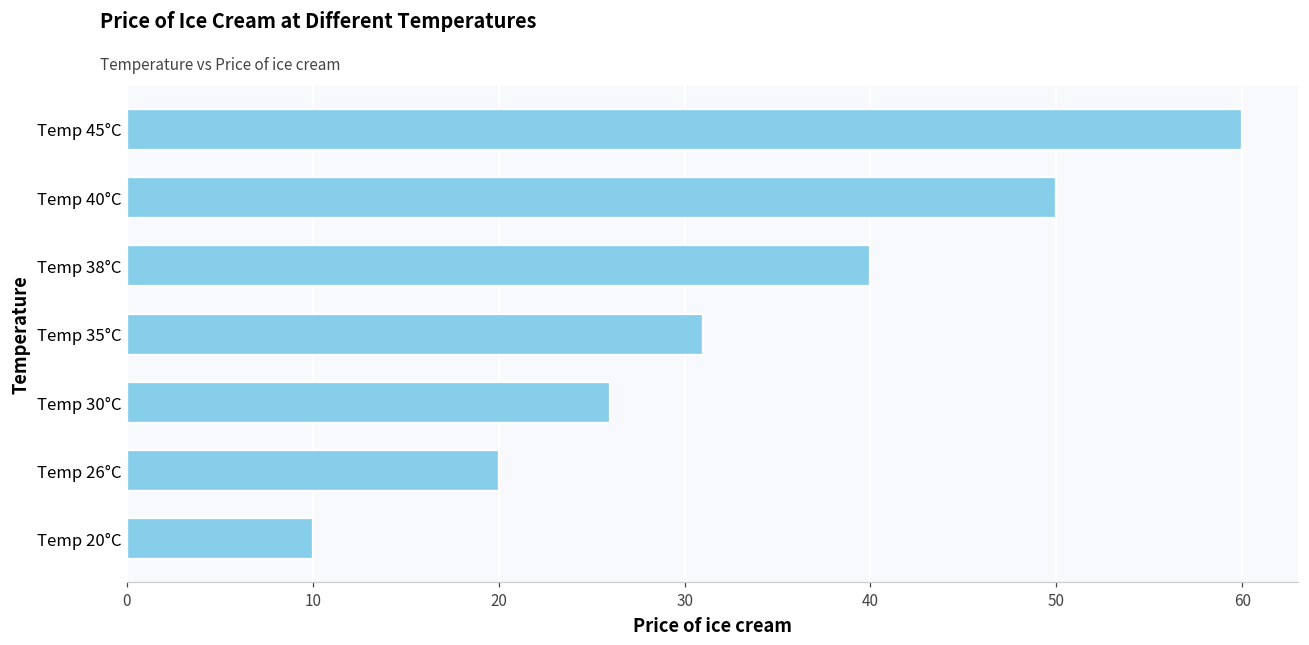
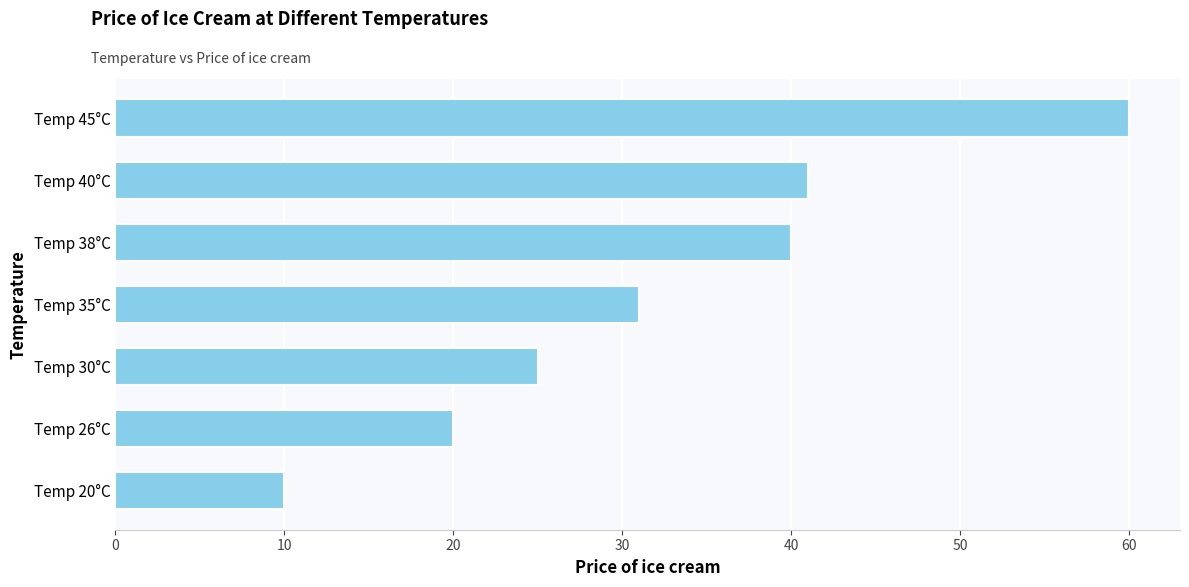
Temp 40°C: 50 -> 41
Temp 30°C: 26 -> 25
